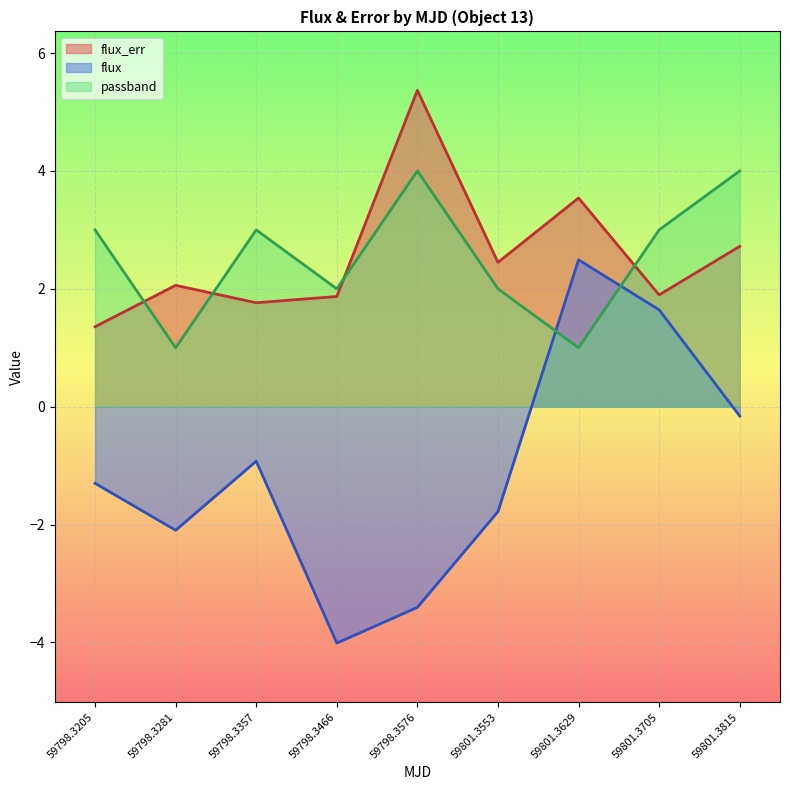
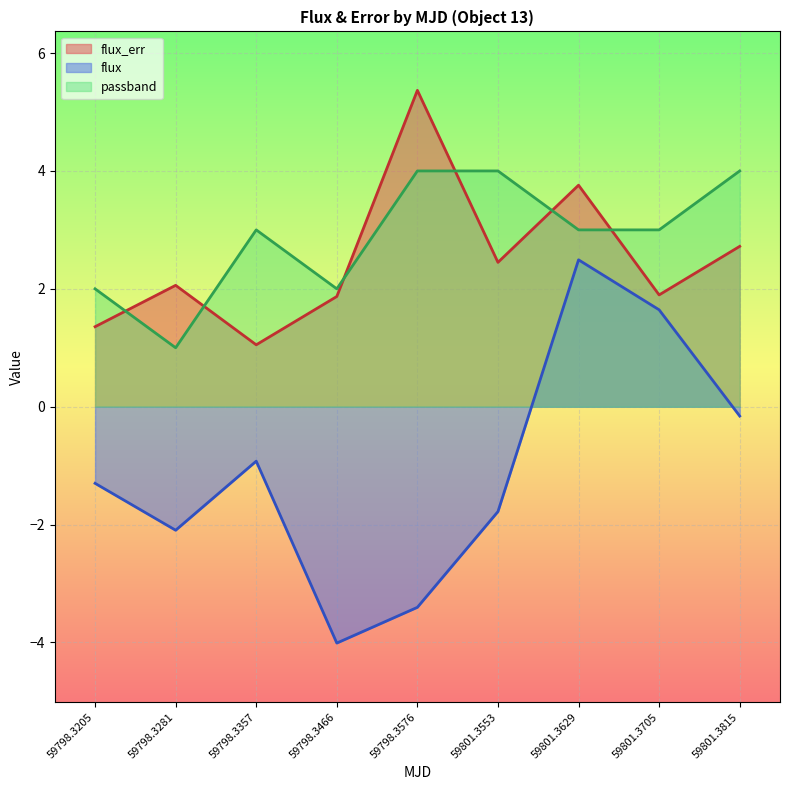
passband, 59798.3205: 3 -> 2
flux_err, 59798.3357: 1.8 -> 1.1
passband, 59801.3553: 2 -> 4
flux_err, 59801.3629: 3.5 -> 3.8
passband, 59801.3629: 1 -> 3
